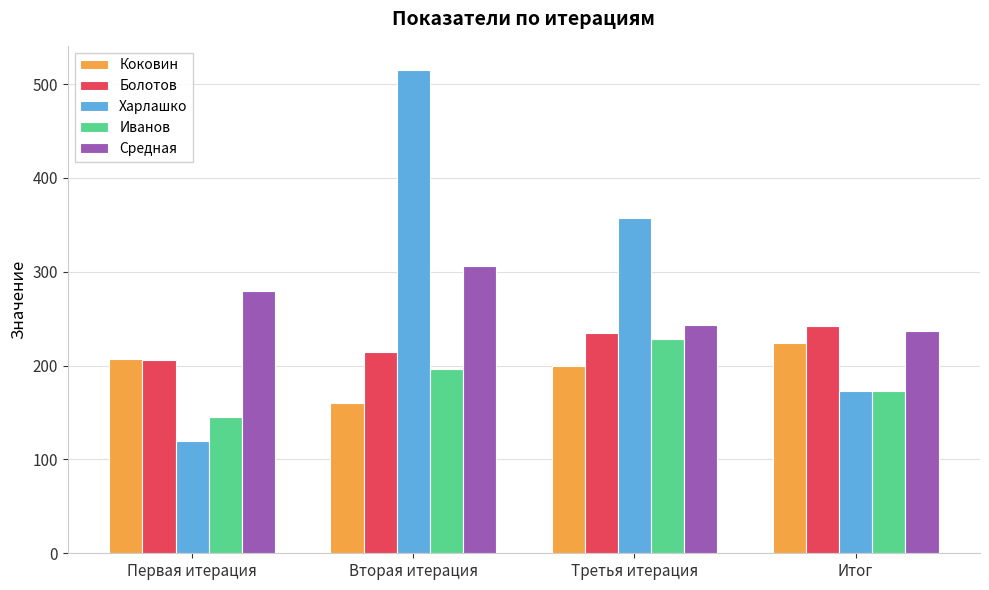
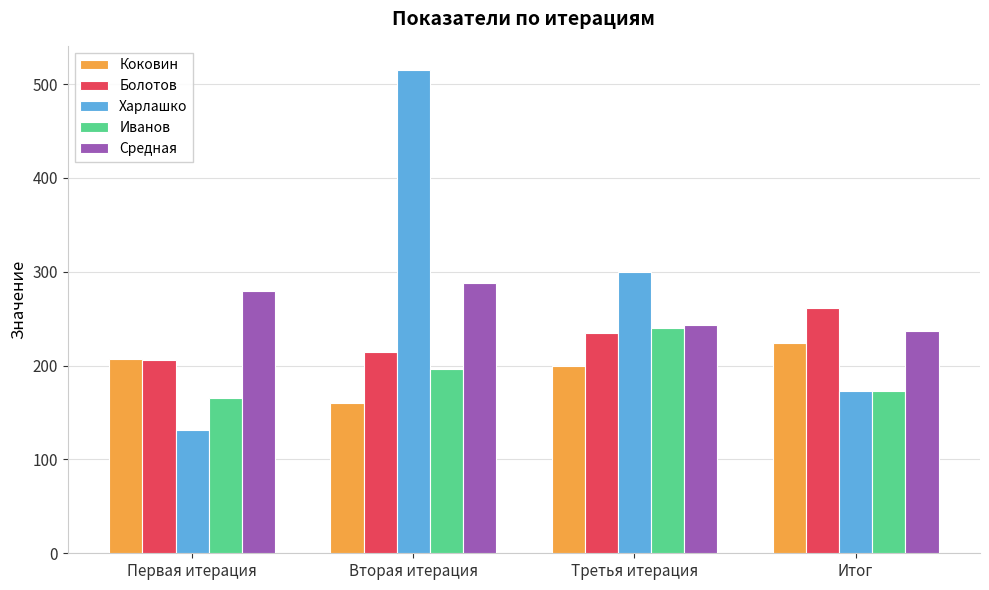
Харлашко, Первая итерация: 120 -> 130
Иванов, Первая итерация: 150 -> 170
Средная, Вторая итерация: 310 -> 290
Харлашко, Третья итерация: 360 -> 300
Иванов, Третья итерация: 230 -> 240
Болотов, Итог: 240 -> 260
